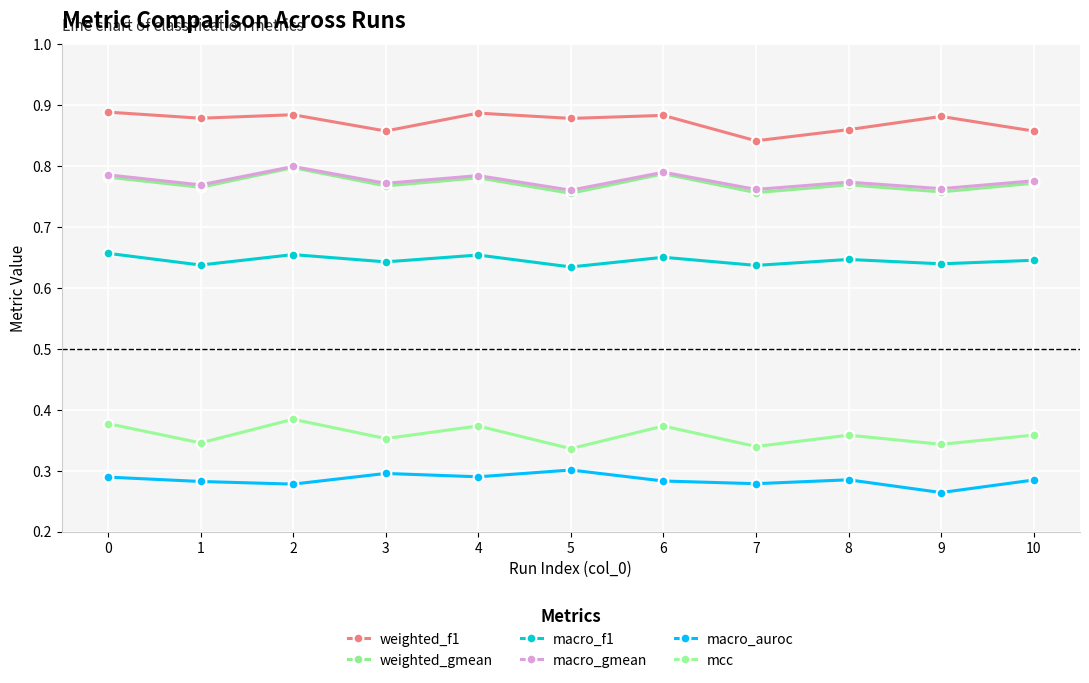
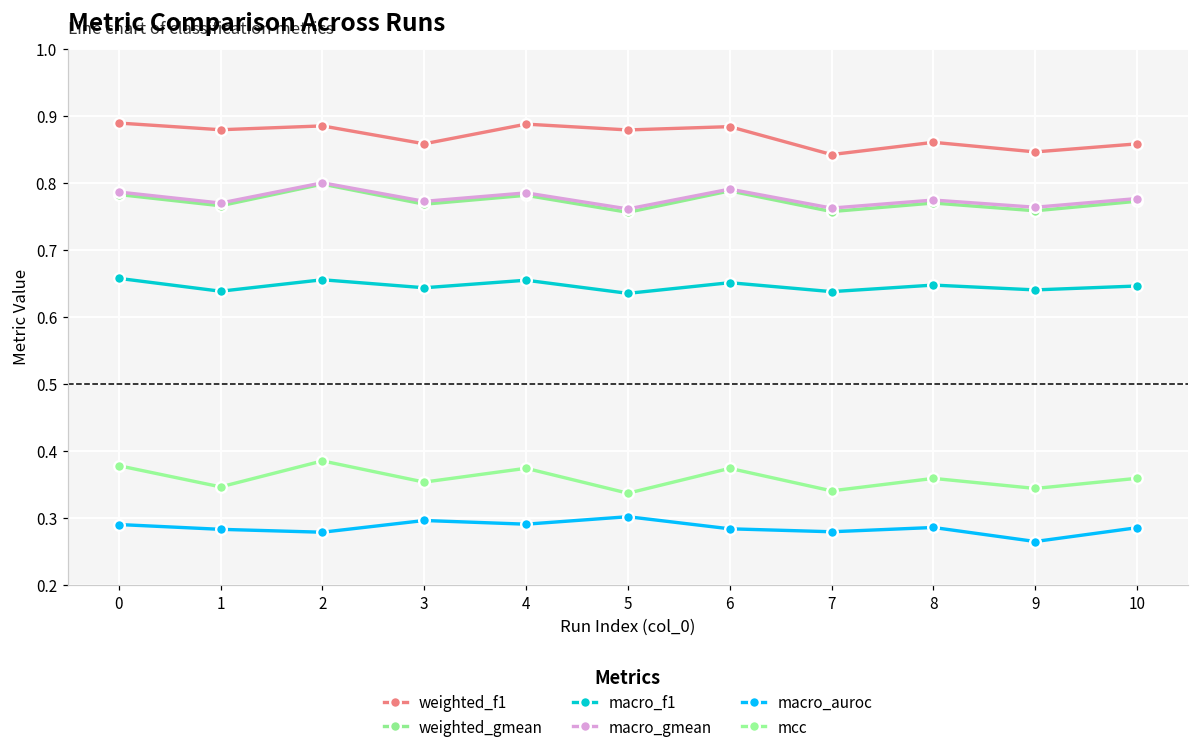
weighted_f1, 9: 0.88 -> 0.85
